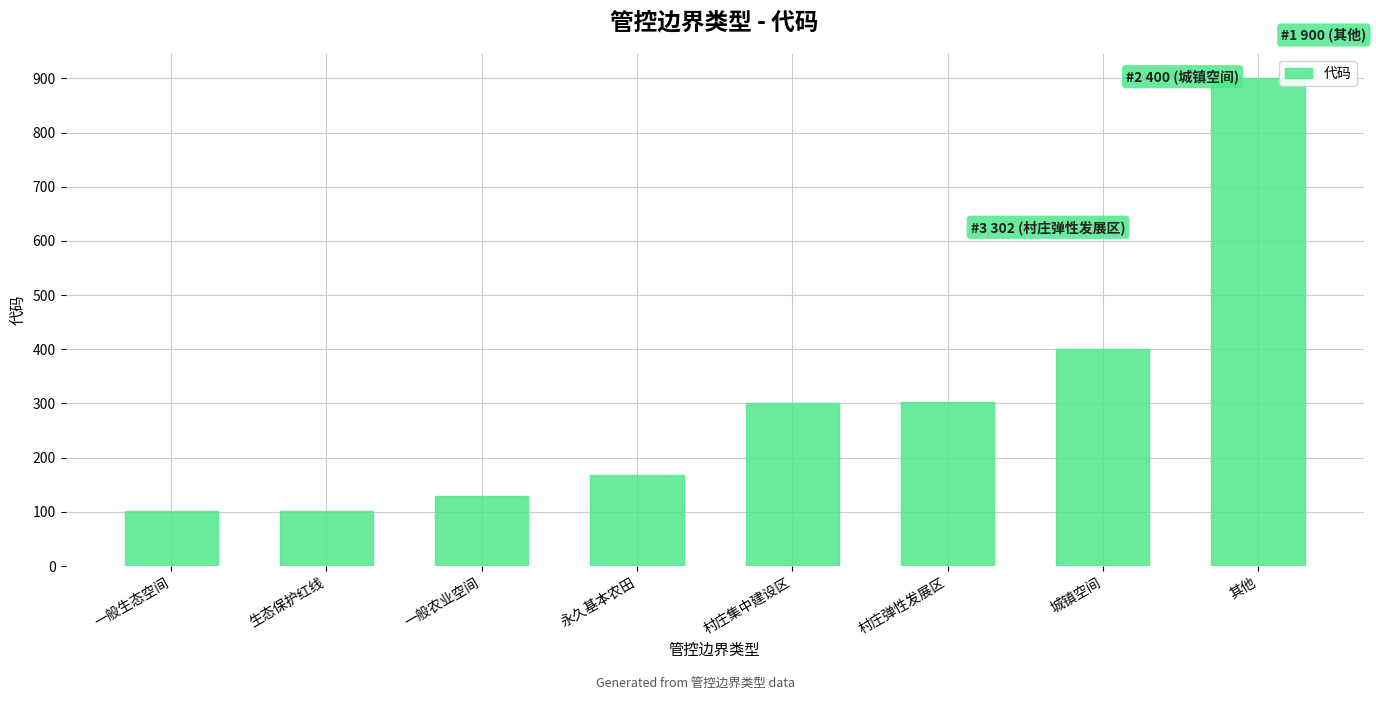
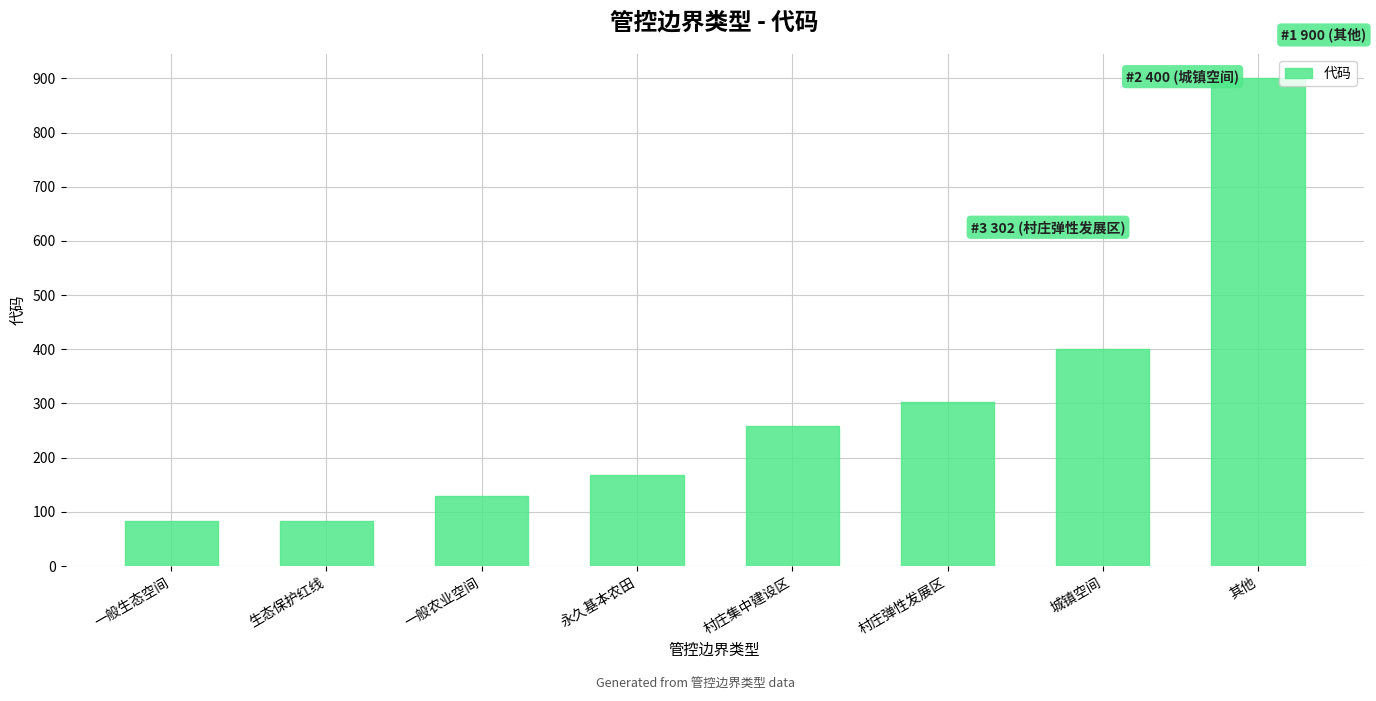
一般生态空间: 100 -> 80
生态保护红线: 100 -> 80
村庄集中建设区: 300 -> 260
